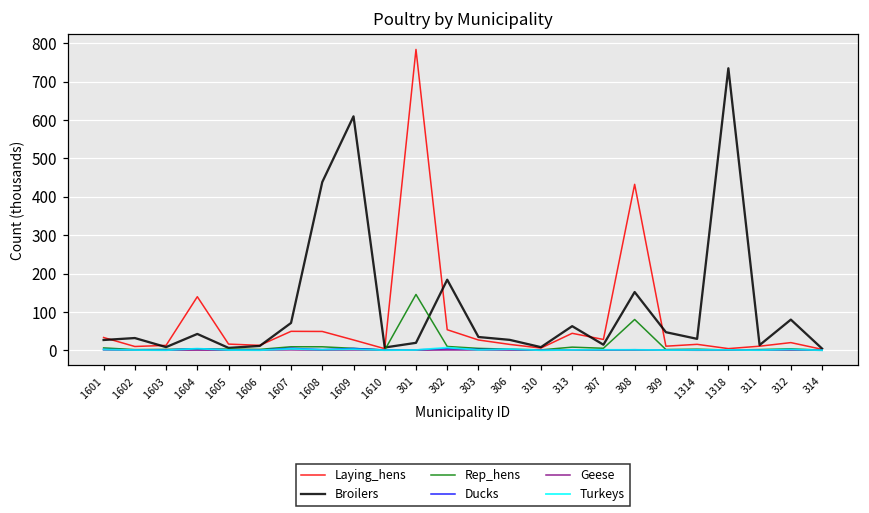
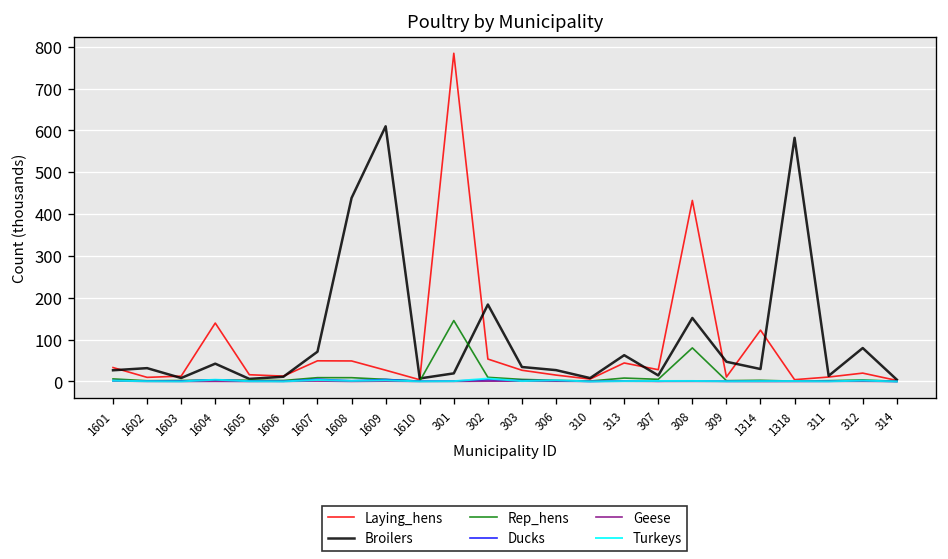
Laying_hens, 1314: 20 -> 120
Broilers, 1318: 740 -> 580
